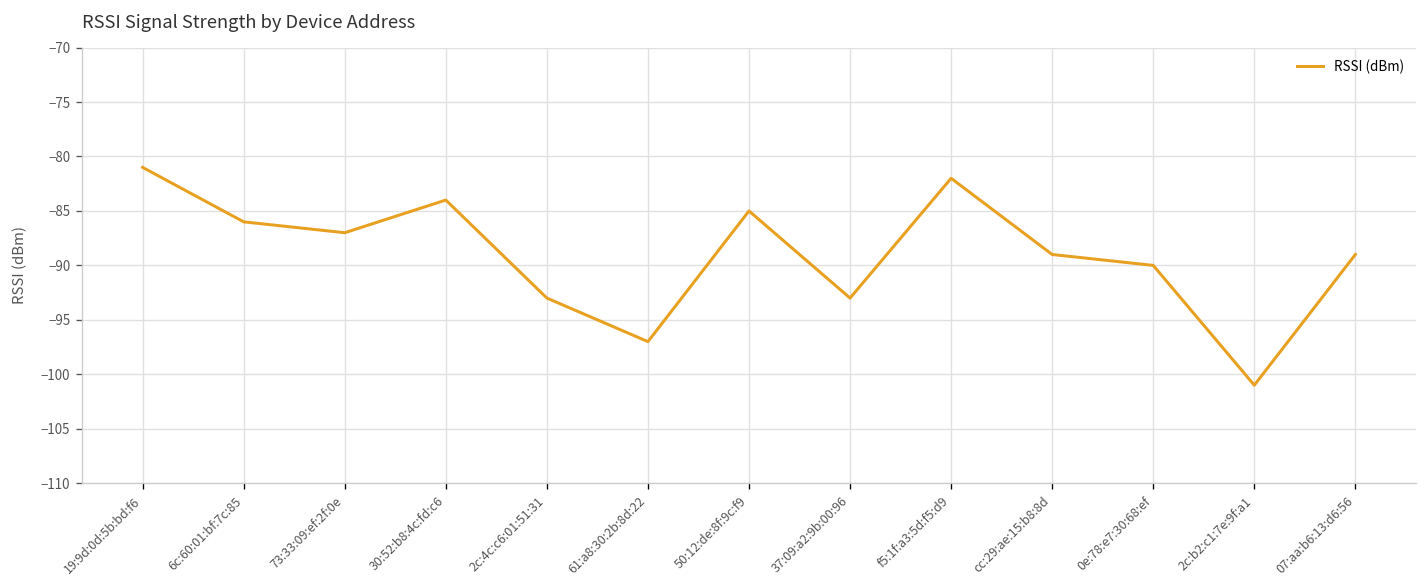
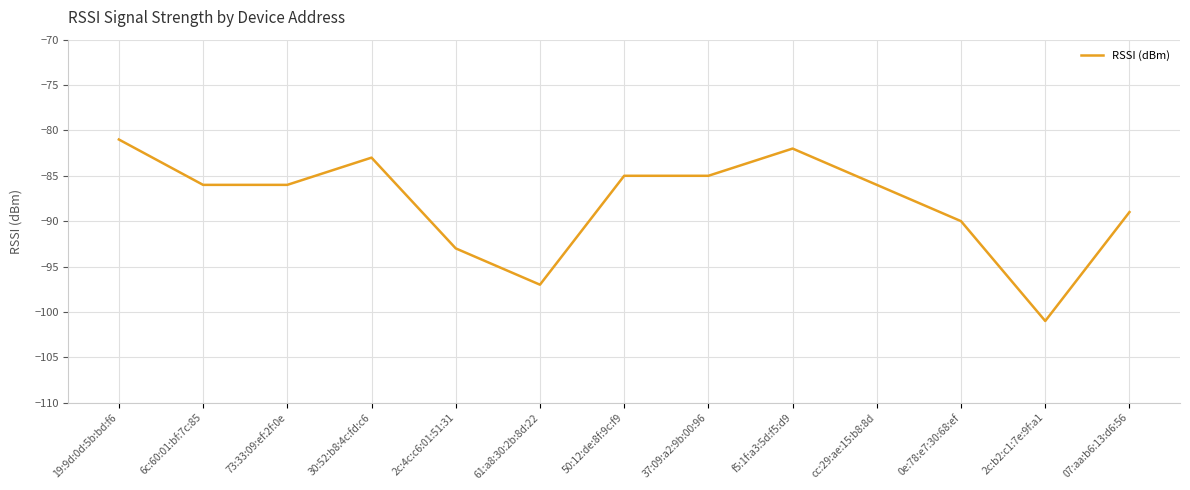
73:33:09:ef:2f:0e: -87 -> -86
30:52:b8:4c:fd:c6: -84 -> -83
37:09:a2:9b:00:96: -93 -> -85
cc:29:ae:15:b8:8d: -89 -> -86
